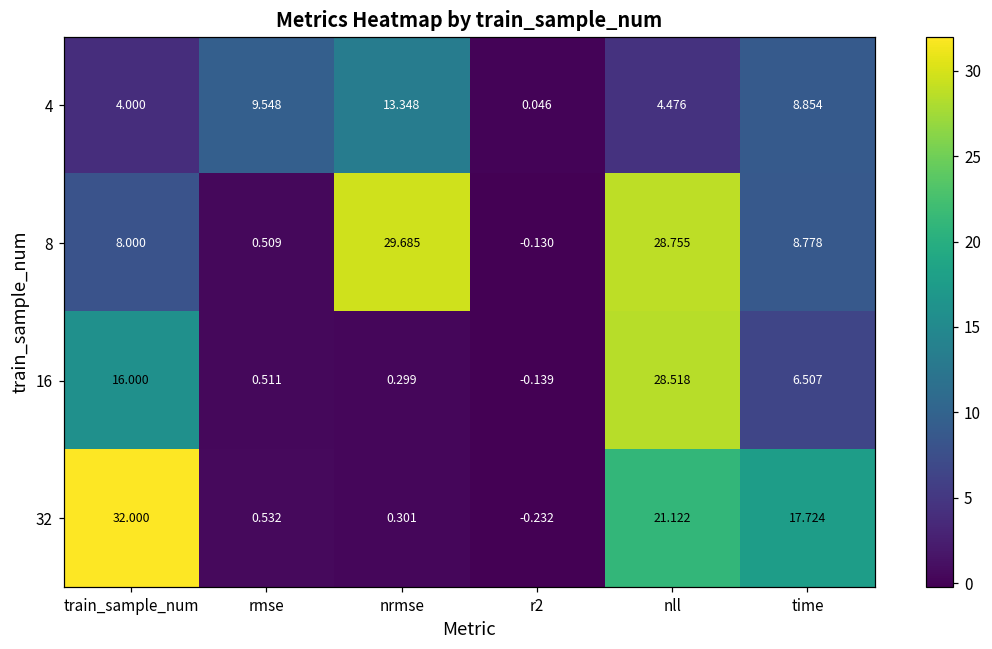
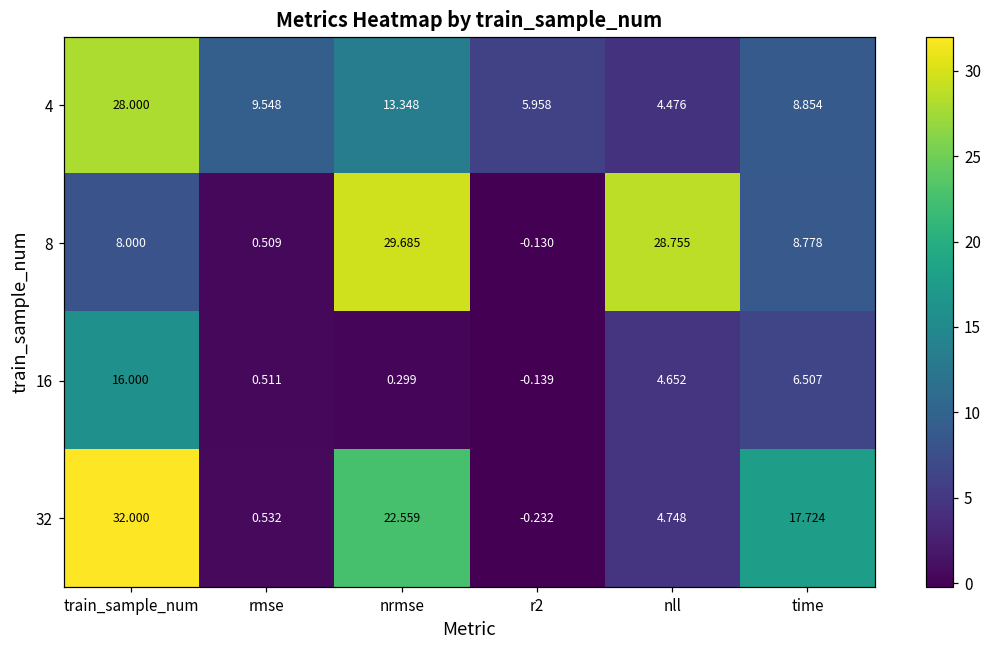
4, train_sample_num: 4.000 -> 28.000
4, r2: 0.046 -> 5.958
16, nll: 28.518 -> 4.652
32, nrmse: 0.301 -> 22.559
32, nll: 21.122 -> 4.748
